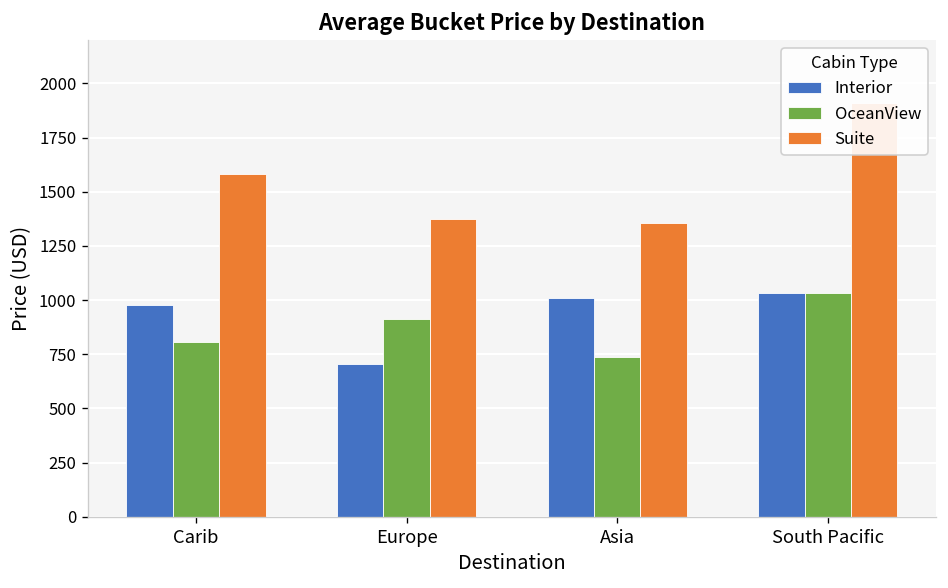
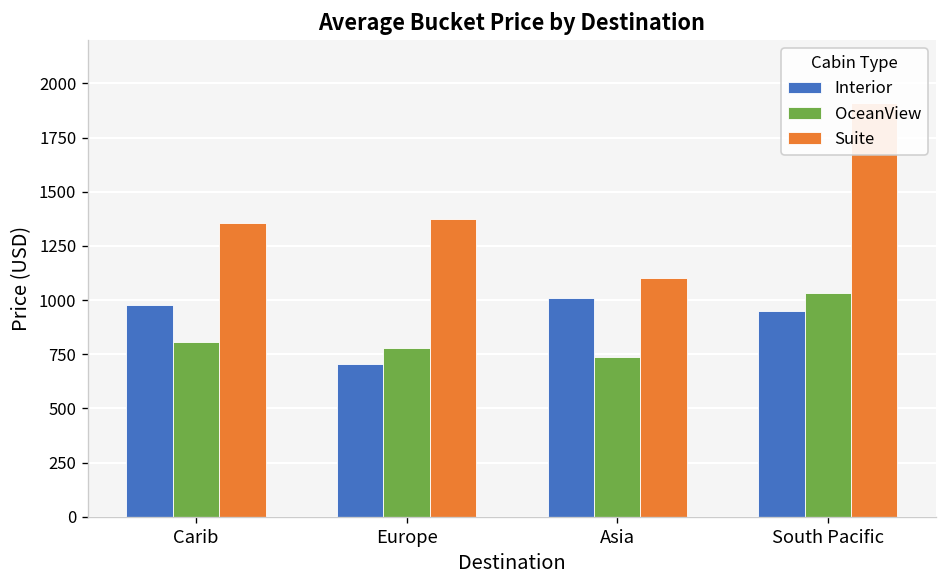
Suite, Carib: 1580 -> 1350
OceanView, Europe: 920 -> 780
Suite, Asia: 1360 -> 1100
Interior, South Pacific: 1030 -> 950
